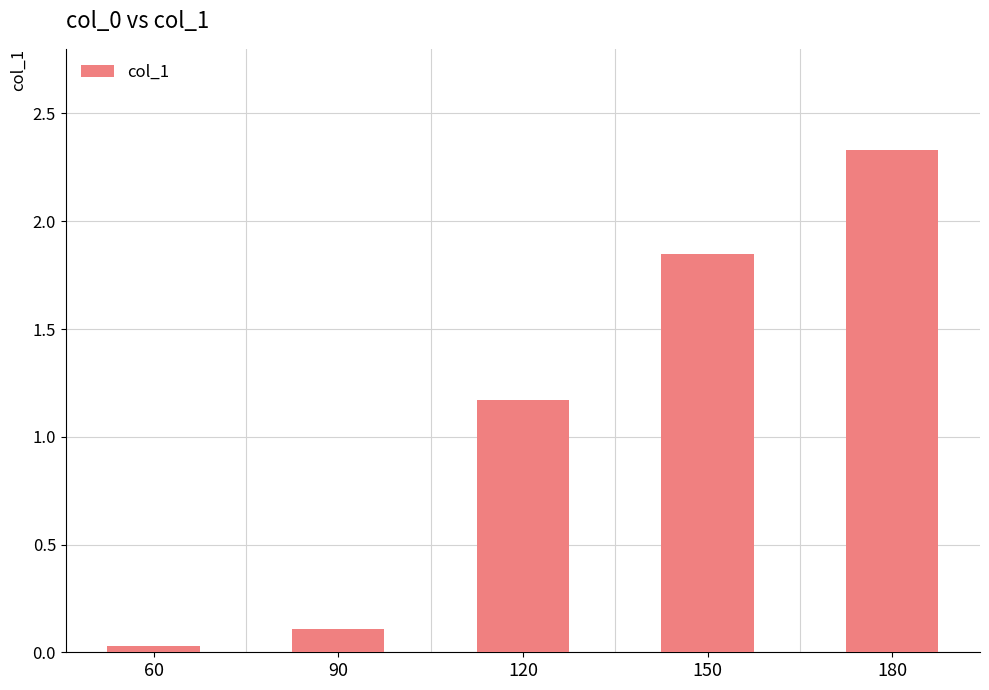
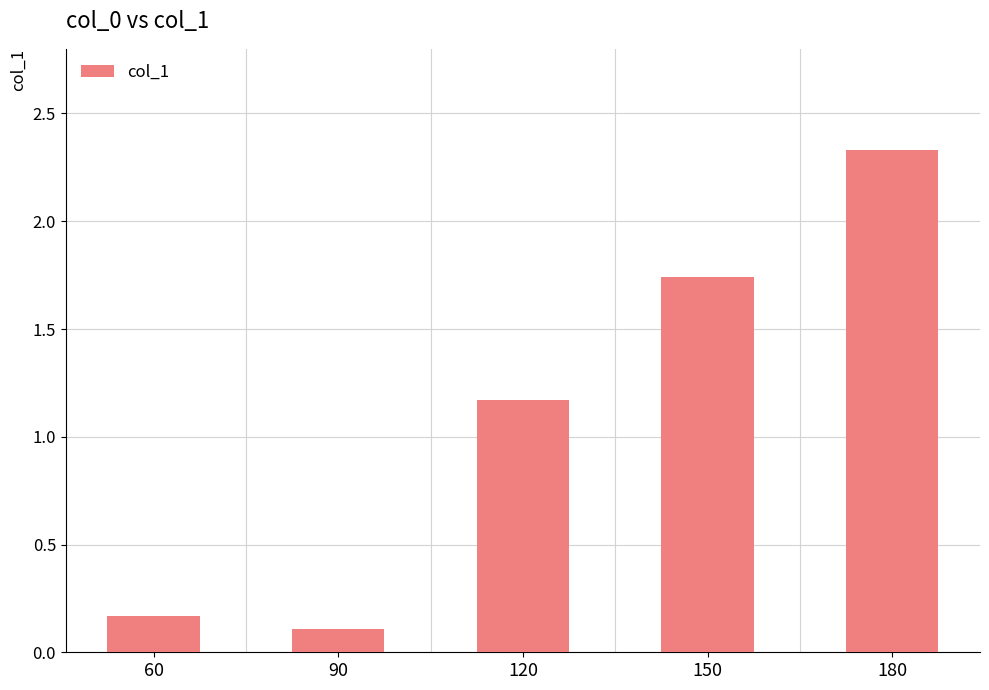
60: 0.03 -> 0.17
150: 1.85 -> 1.74
